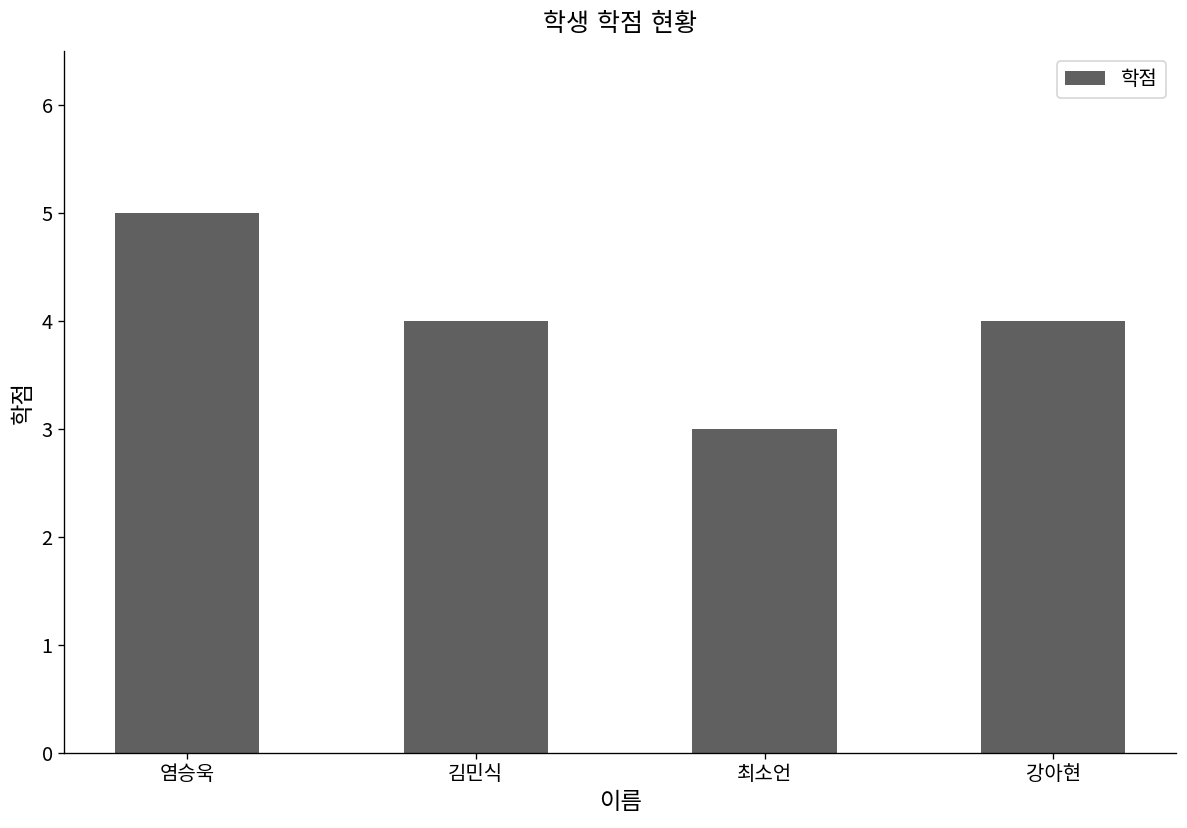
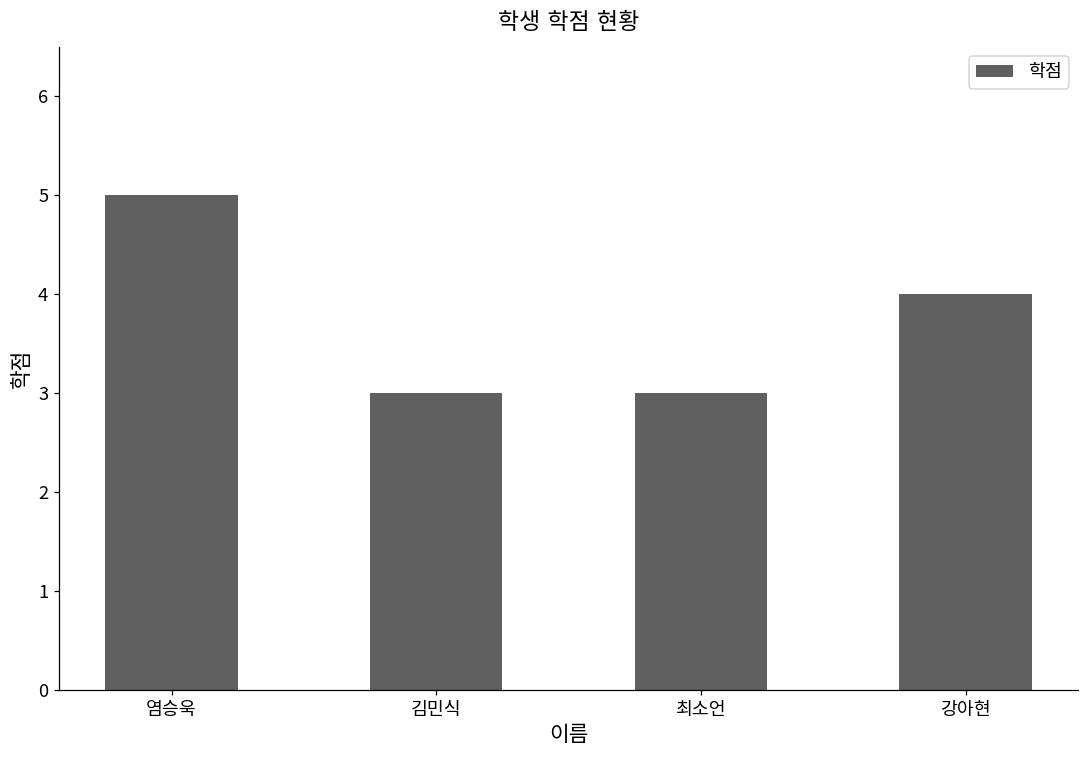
김민식: 4 -> 3
